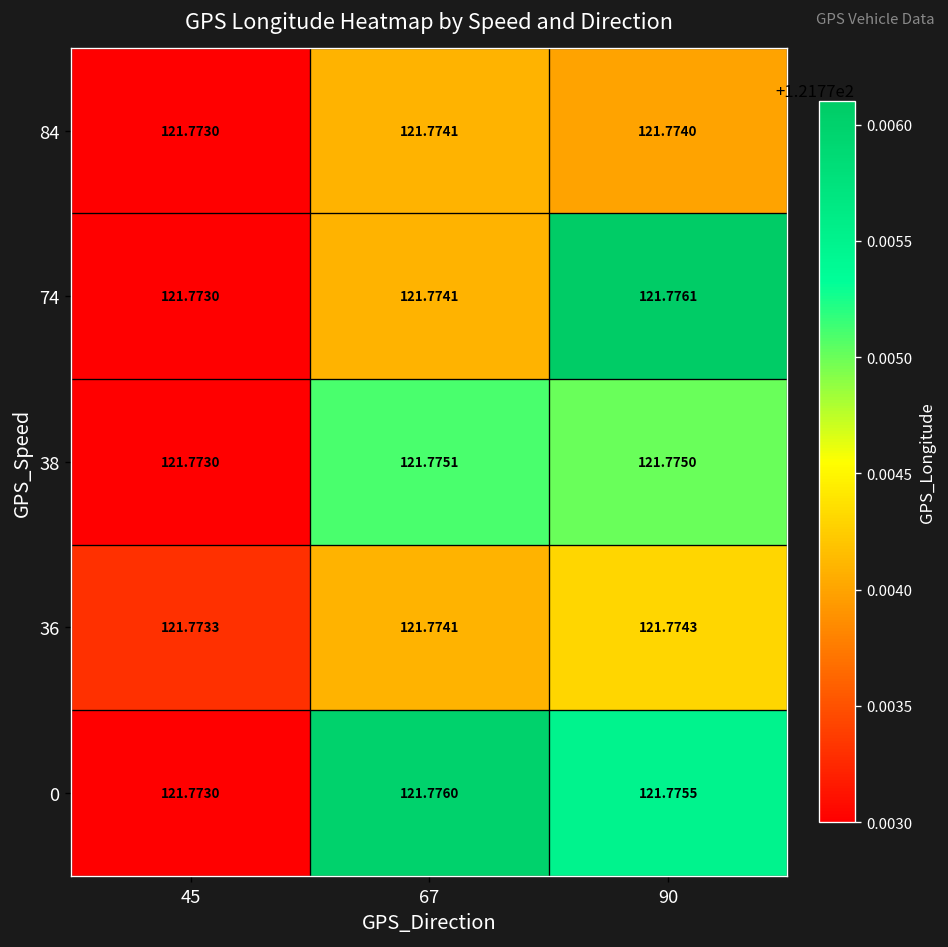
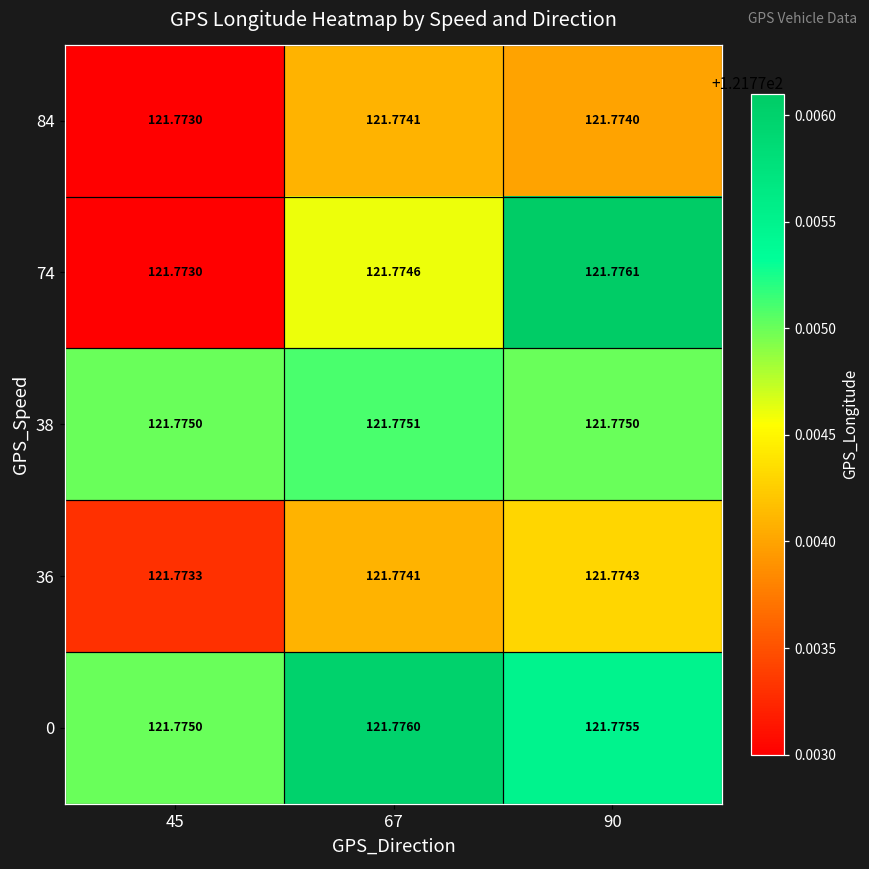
74, 67: 121.7741 -> 121.7746
38, 45: 121.7730 -> 121.7750
0, 45: 121.7730 -> 121.7750
